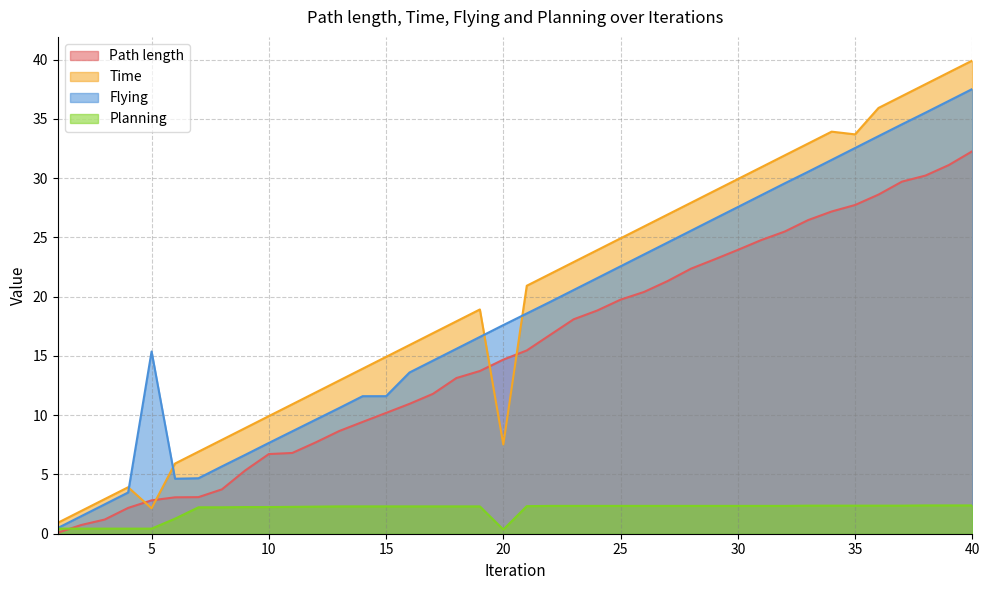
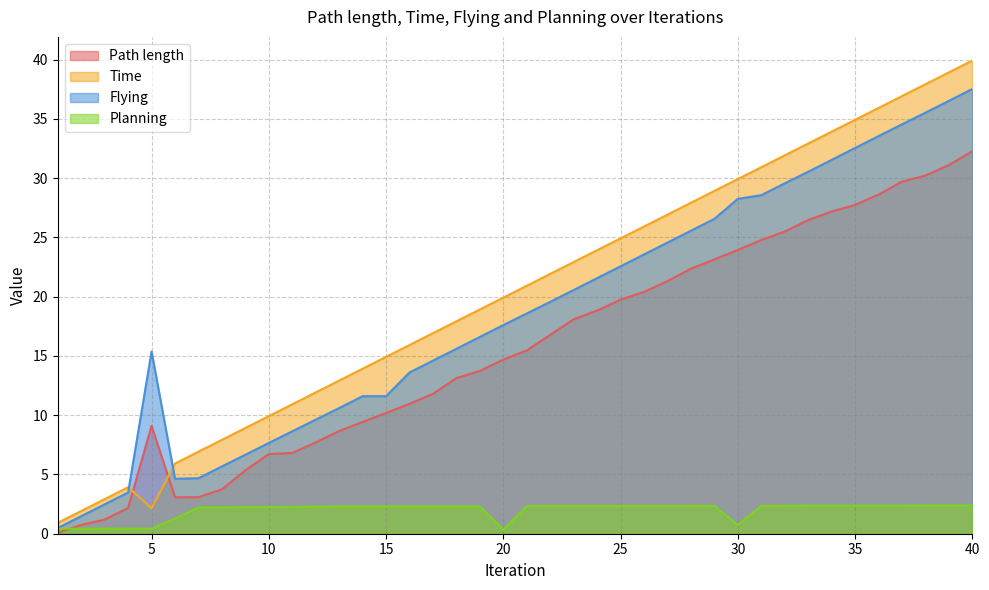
Path length, 5: 2.8 -> 9.1
Time, 20: 7.5 -> 19.9
Flying, 30: 27.6 -> 28.3
Planning, 30: 2.3 -> 0.7
Time, 35: 33.7 -> 34.9
